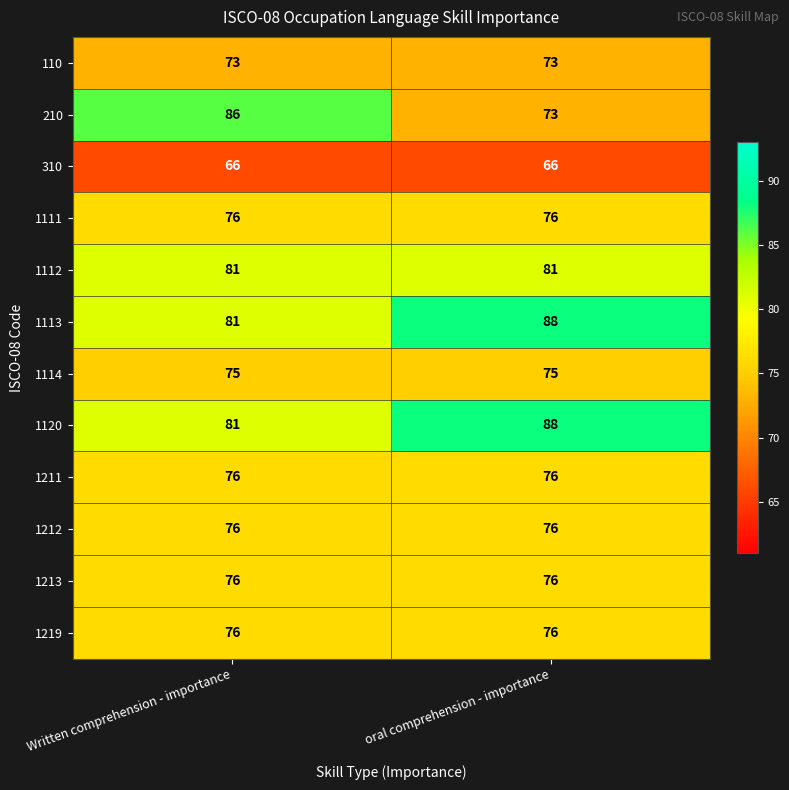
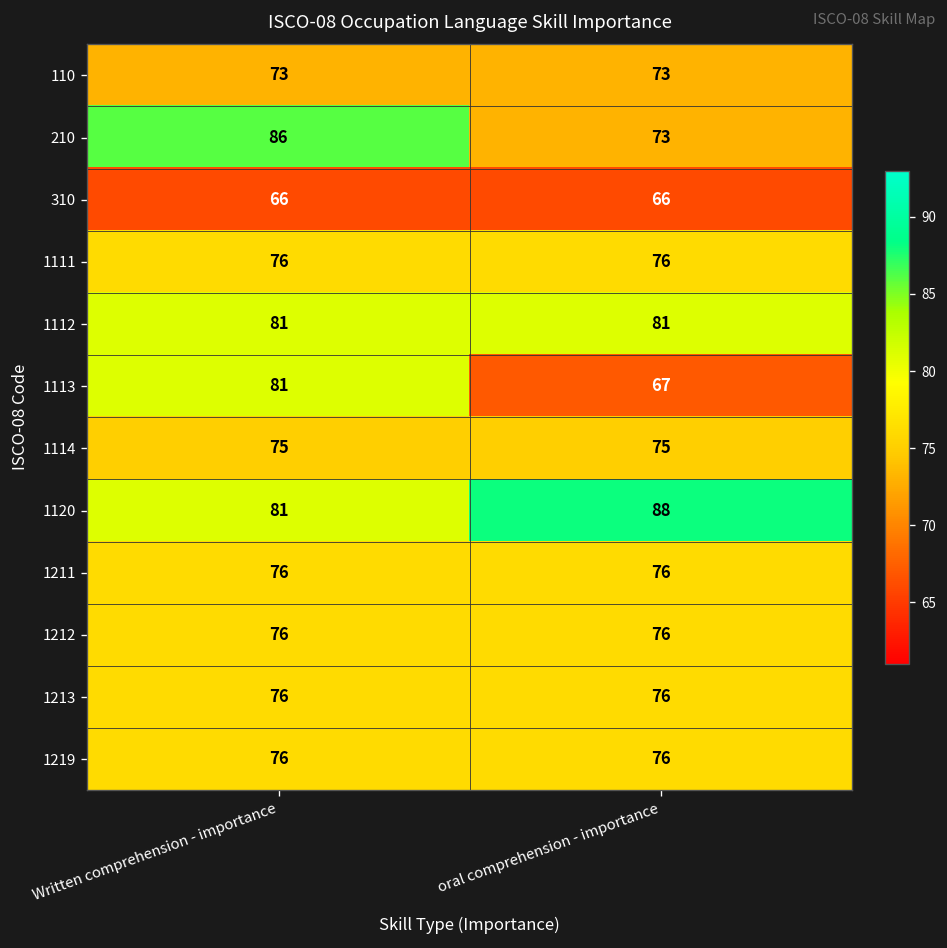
1113, oral comprehension - importance: 88 -> 67
